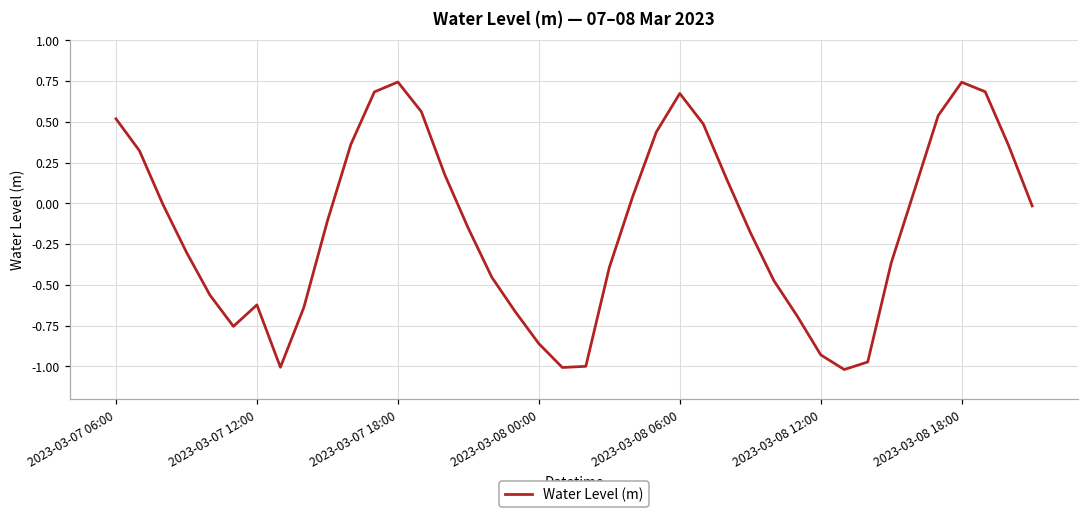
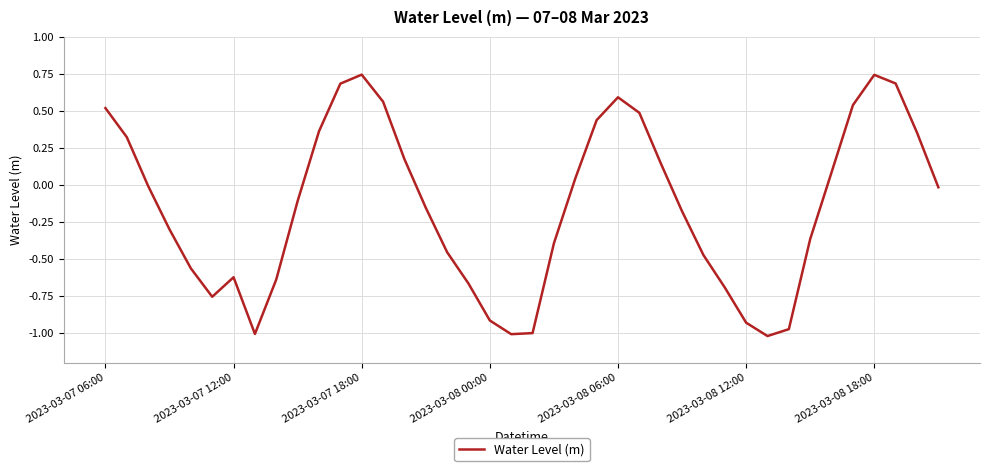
2023-03-08 00:00: -0.86 -> -0.91
2023-03-08 06:00: 0.67 -> 0.59
